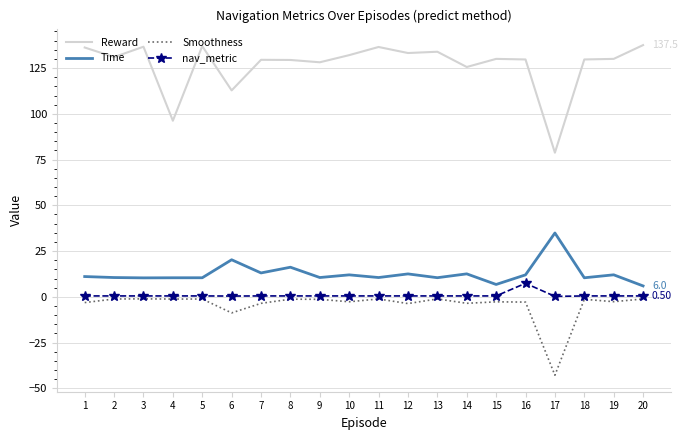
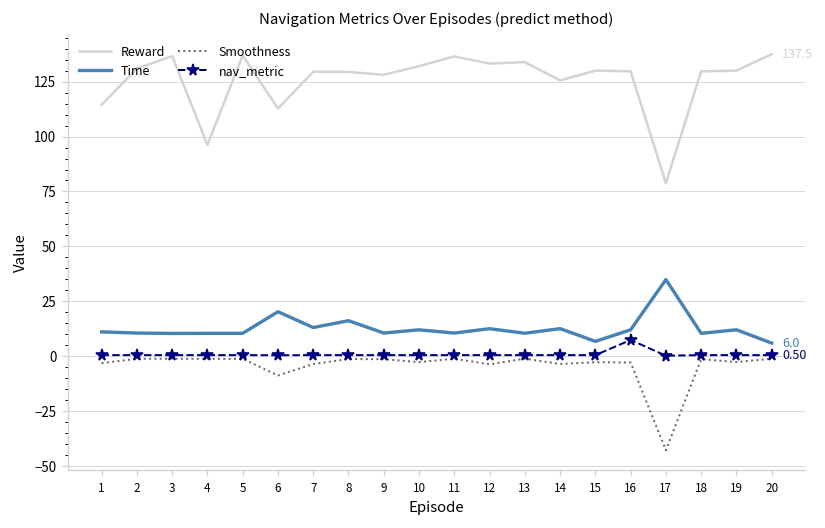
Reward, 1: 136 -> 114
